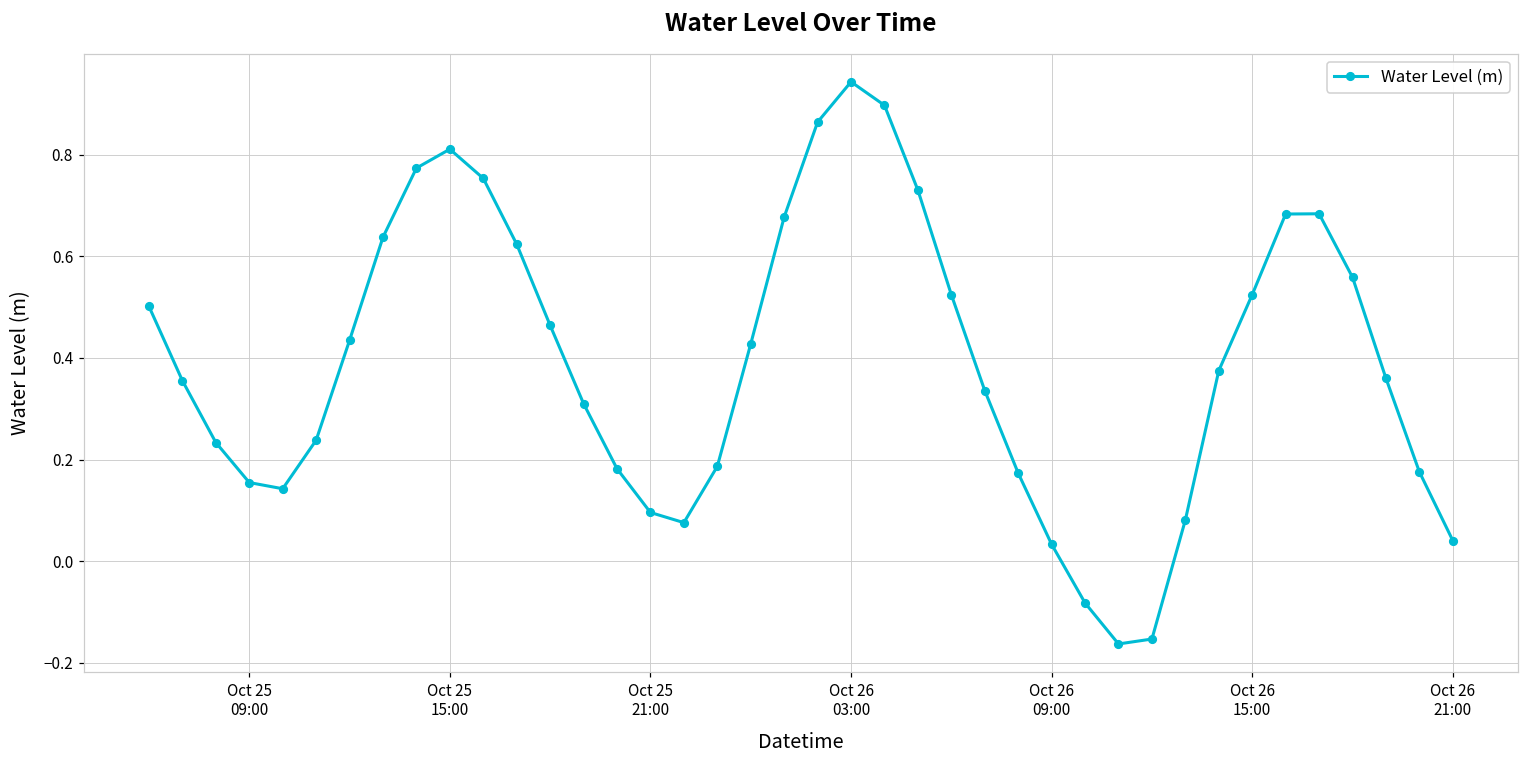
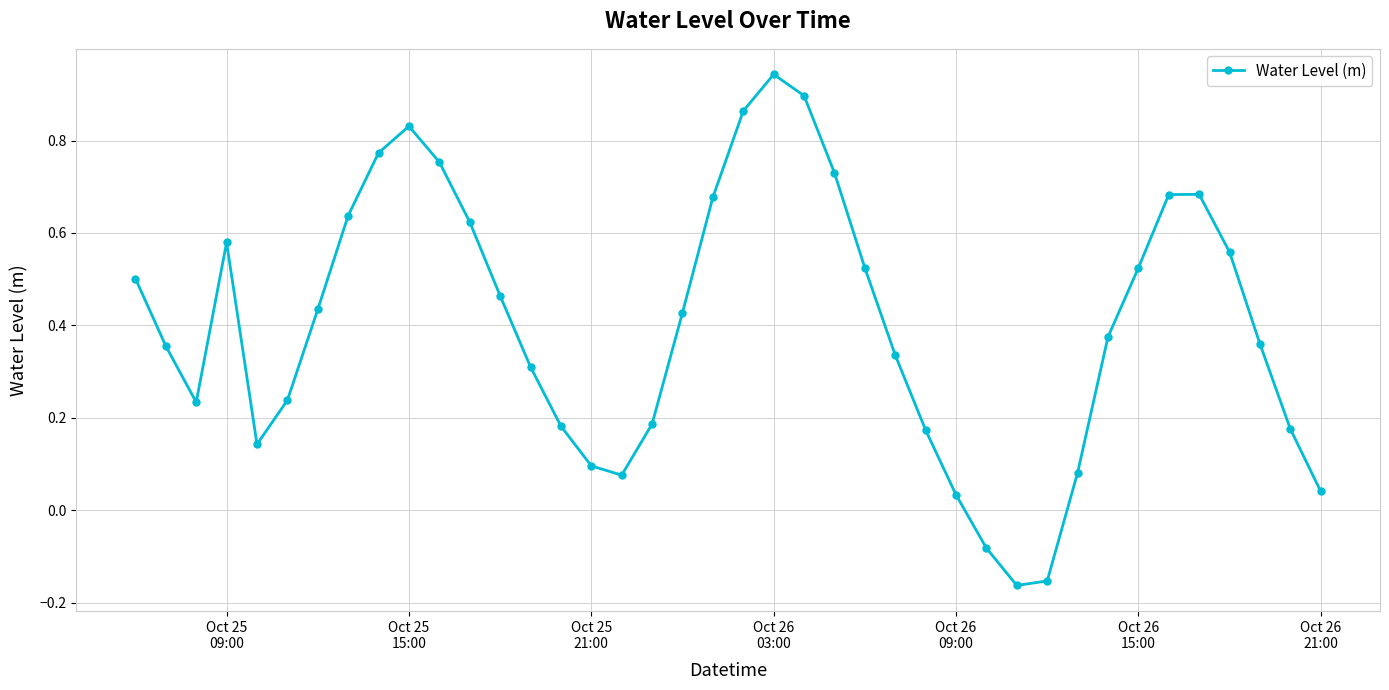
Oct 25 09:00: 0.15 -> 0.58
Oct 25 15:00: 0.81 -> 0.83
